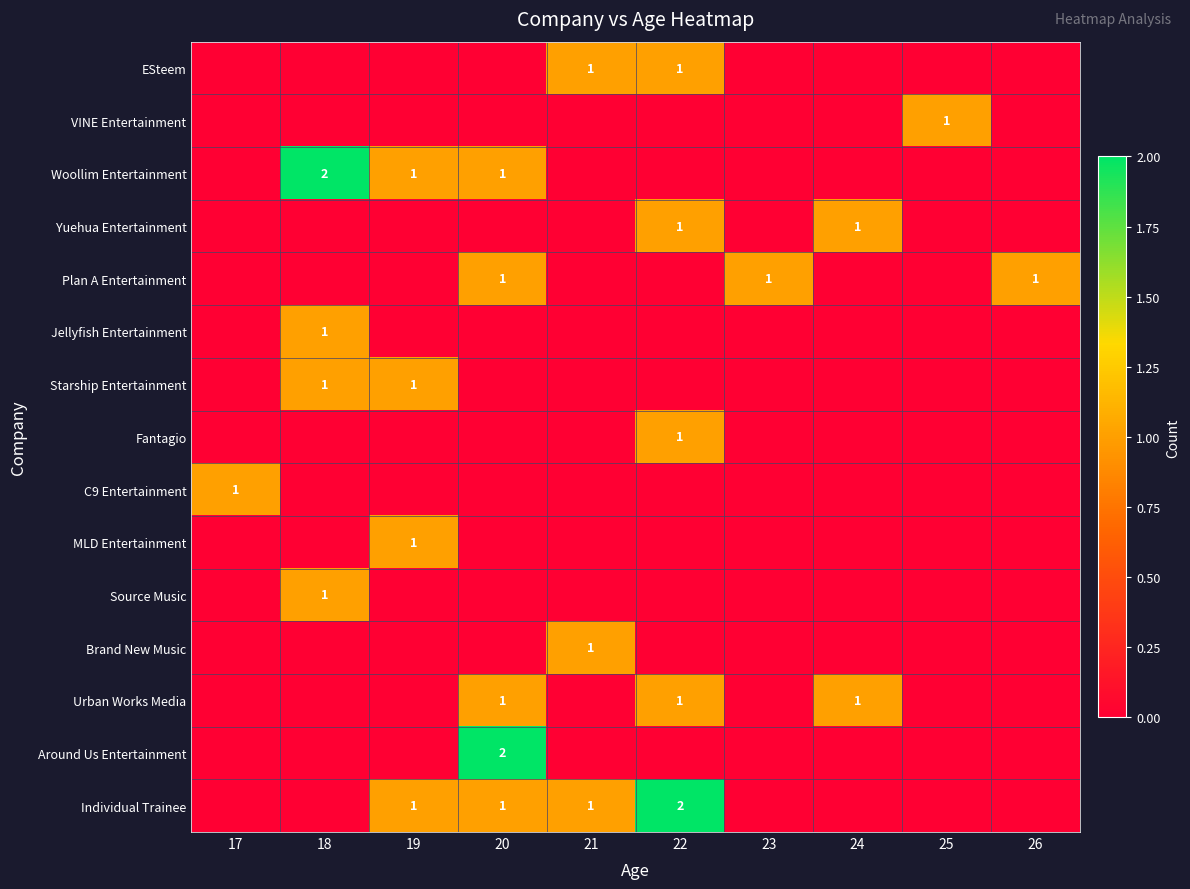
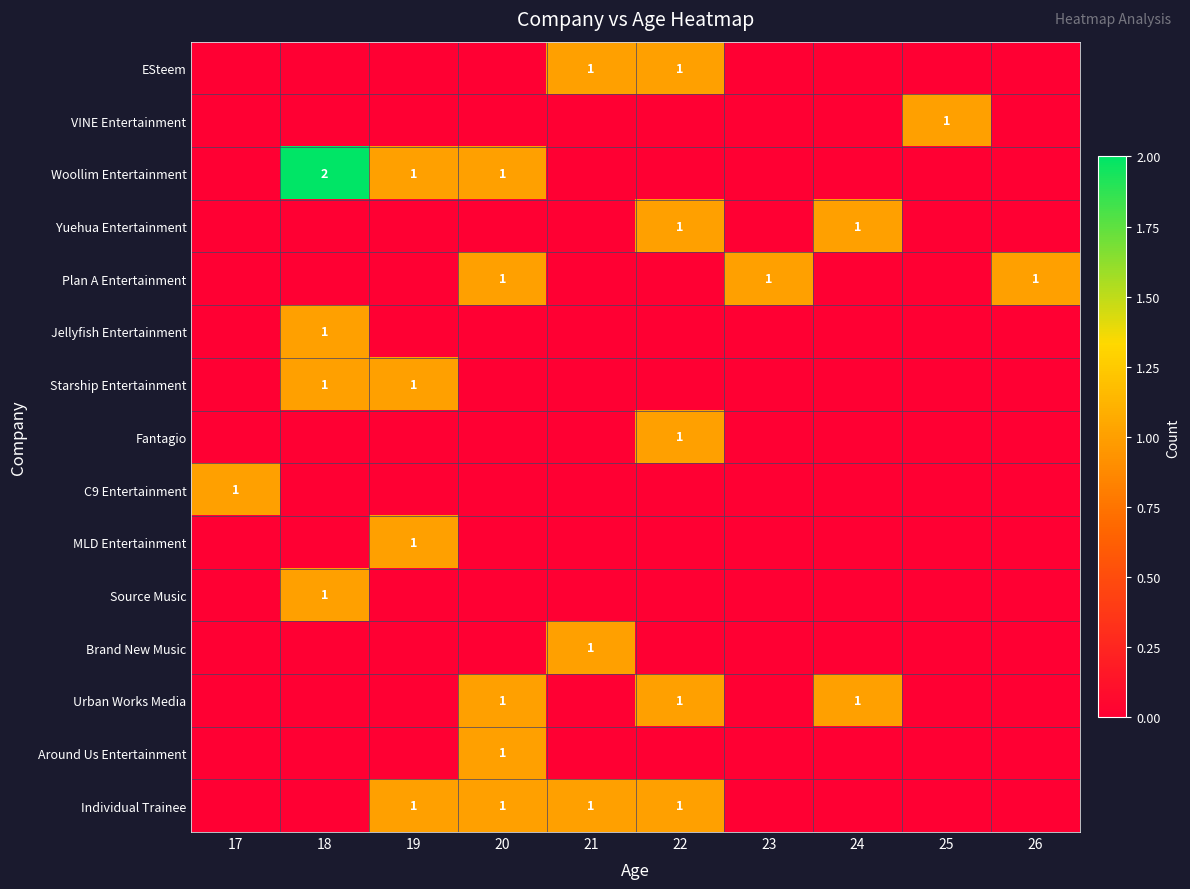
Around Us Entertainment, 20: 2 -> 1
Individual Trainee, 22: 2 -> 1
